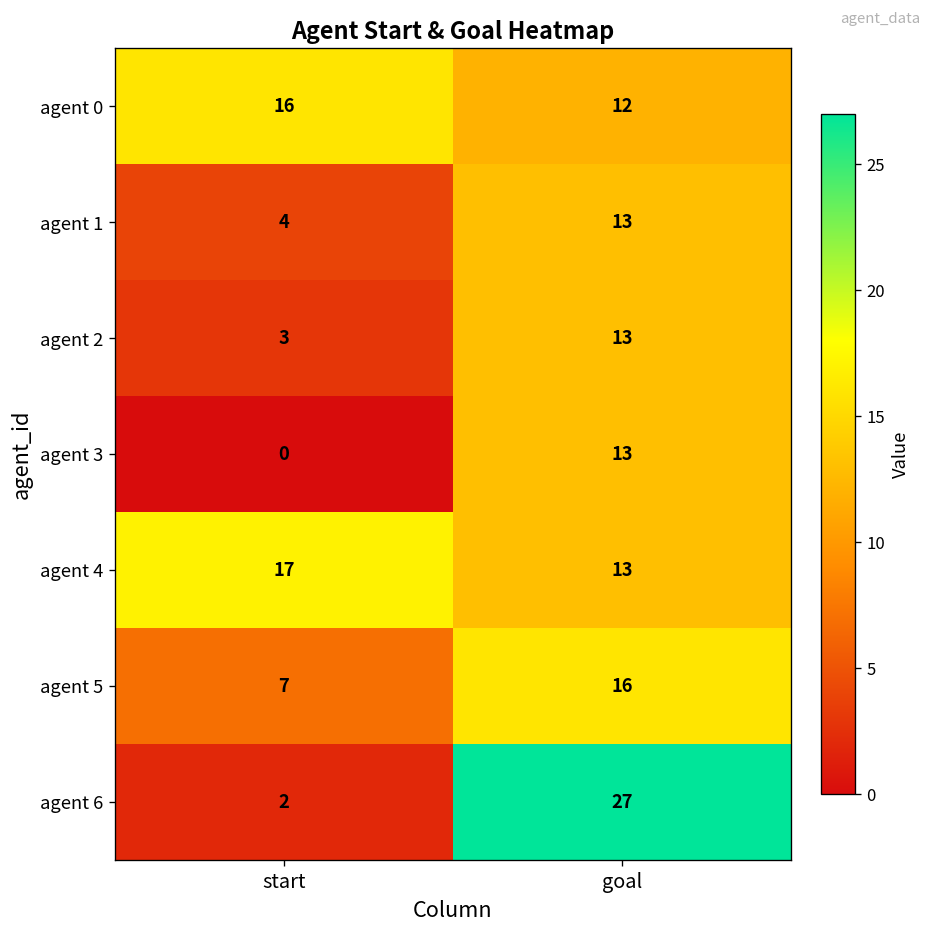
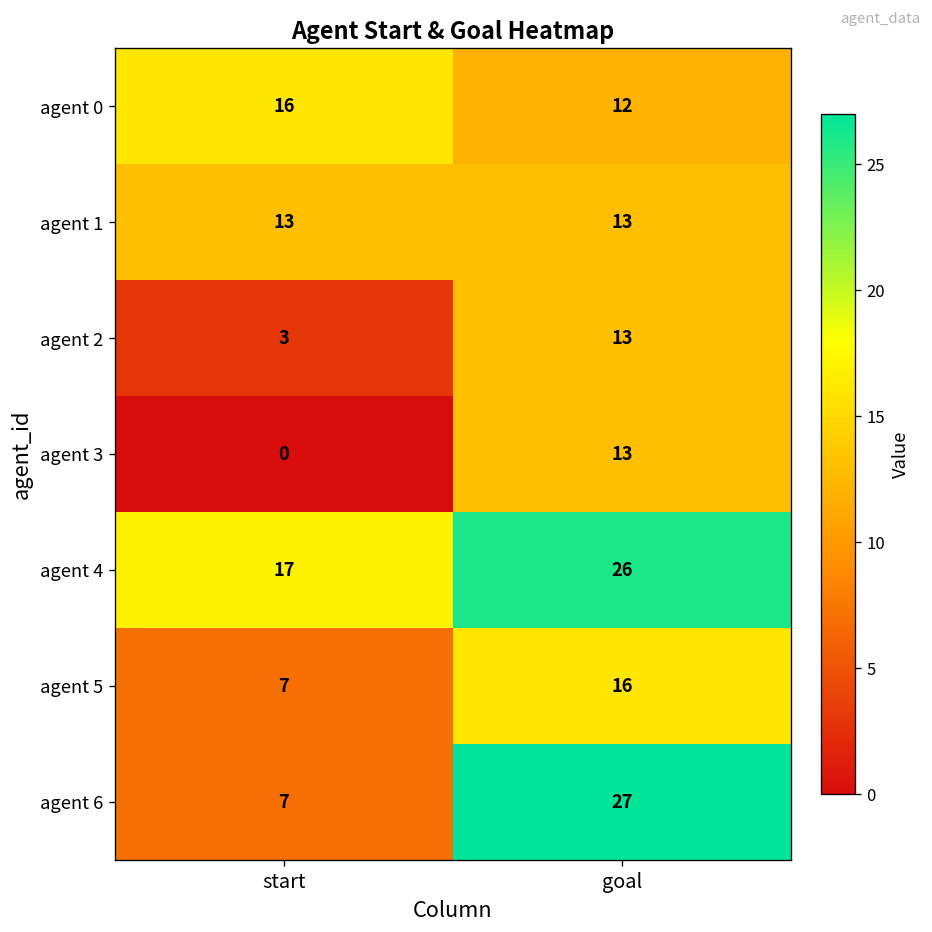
agent 1, start: 4 -> 13
agent 4, goal: 13 -> 26
agent 6, start: 2 -> 7
